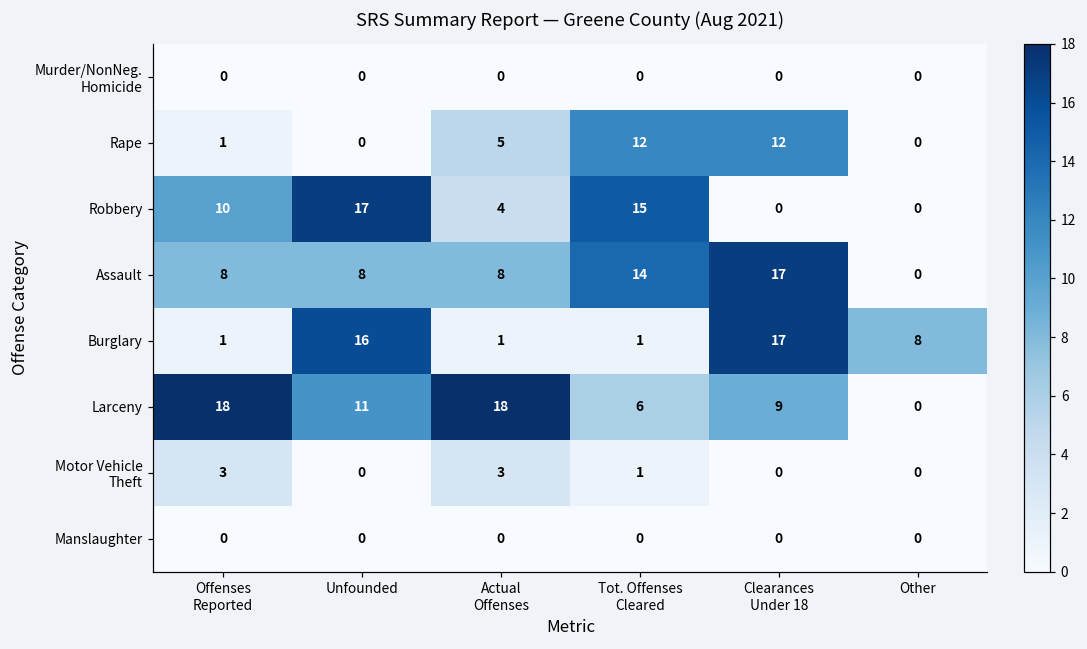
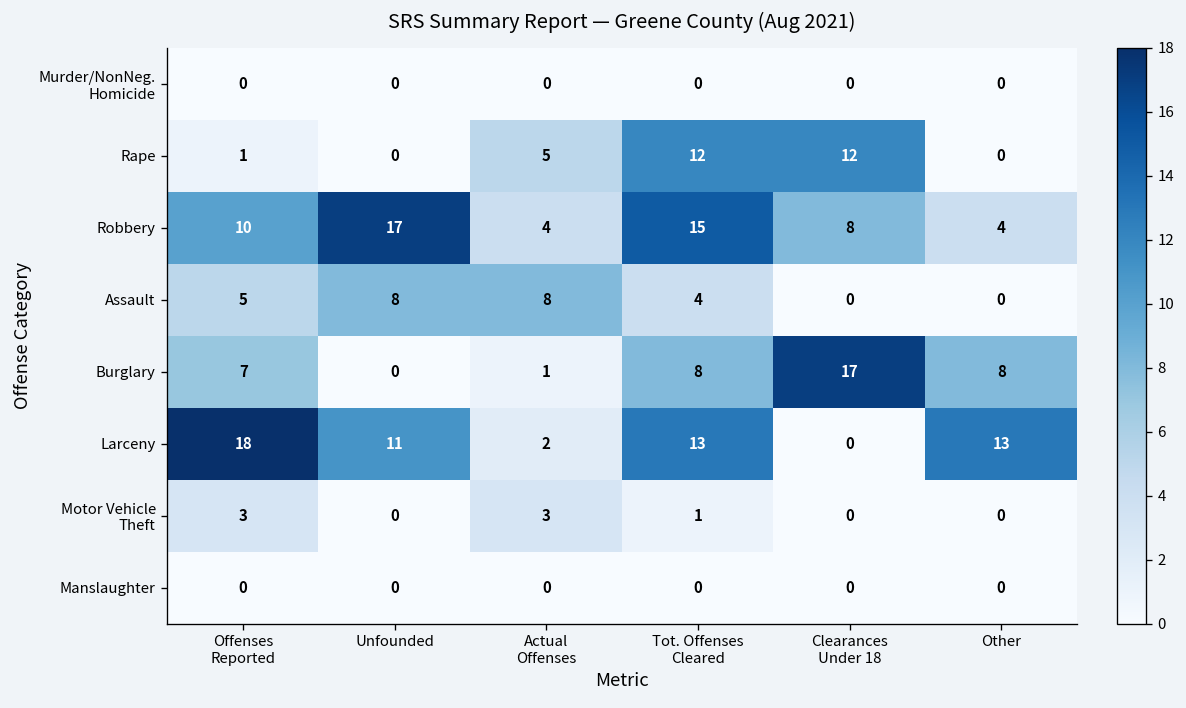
Robbery, Clearances Under 18: 0 -> 8
Robbery, Other: 0 -> 4
Assault, Offenses Reported: 8 -> 5
Assault, Tot. Offenses Cleared: 14 -> 4
Assault, Clearances Under 18: 17 -> 0
Burglary, Offenses Reported: 1 -> 7
Burglary, Unfounded: 16 -> 0
Burglary, Tot. Offenses Cleared: 1 -> 8
Larceny, Actual Offenses: 18 -> 2
Larceny, Tot. Offenses Cleared: 6 -> 13
Larceny, Clearances Under 18: 9 -> 0
Larceny, Other: 0 -> 13
